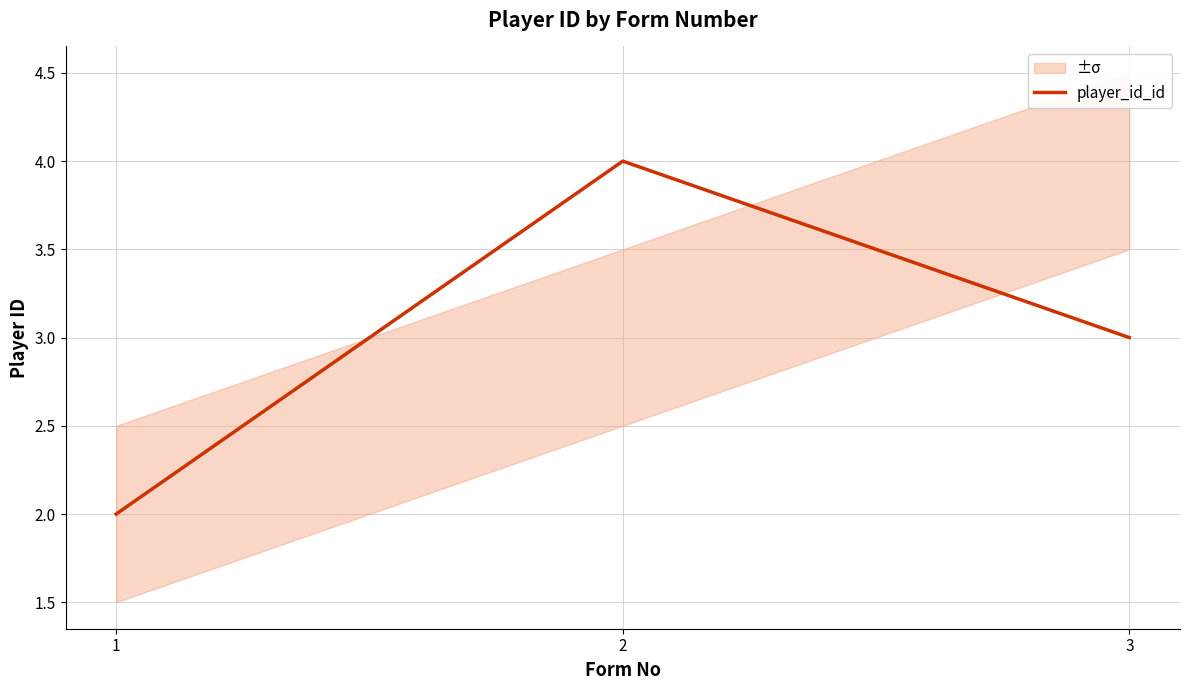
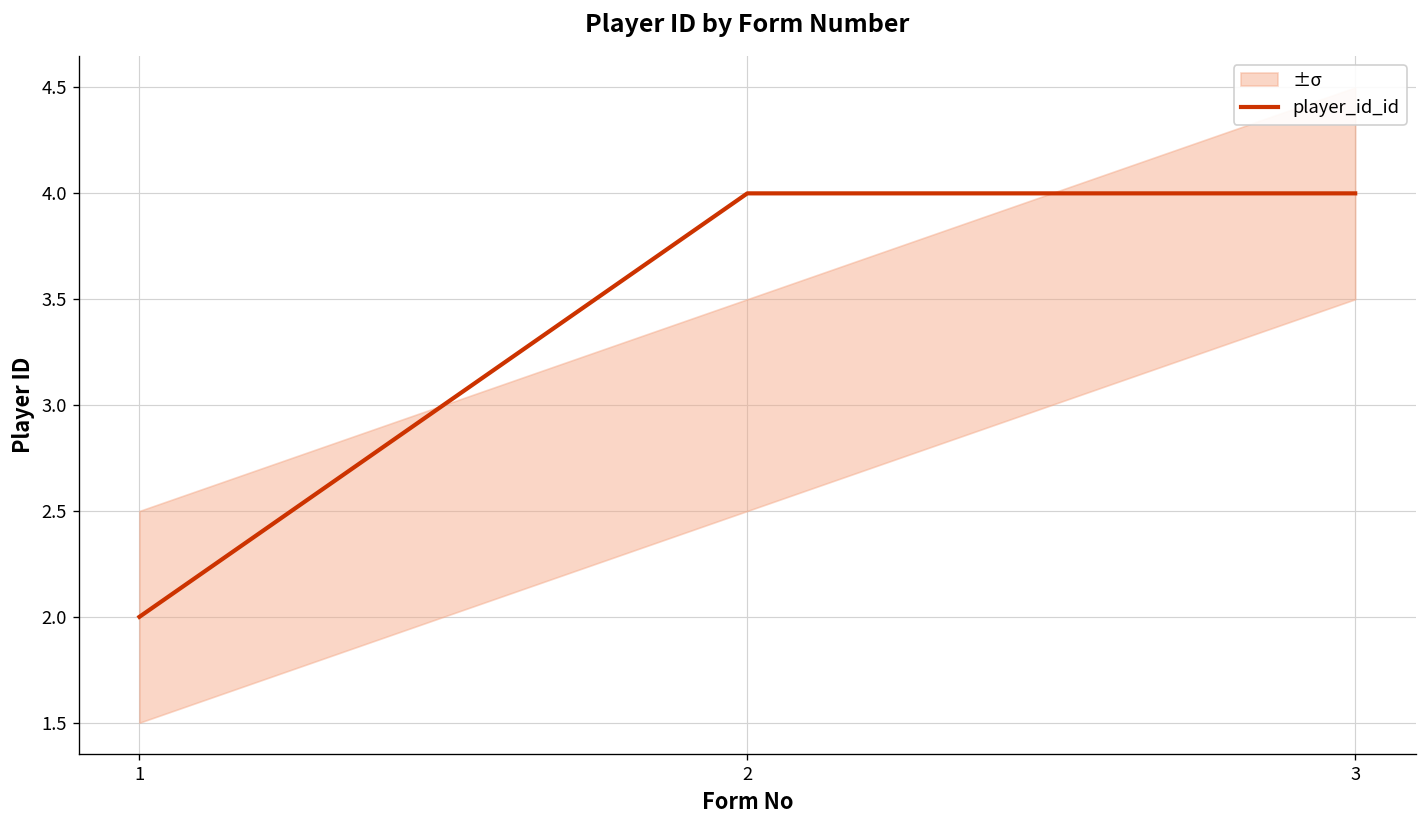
player_id_id, 3: 3 -> 4
